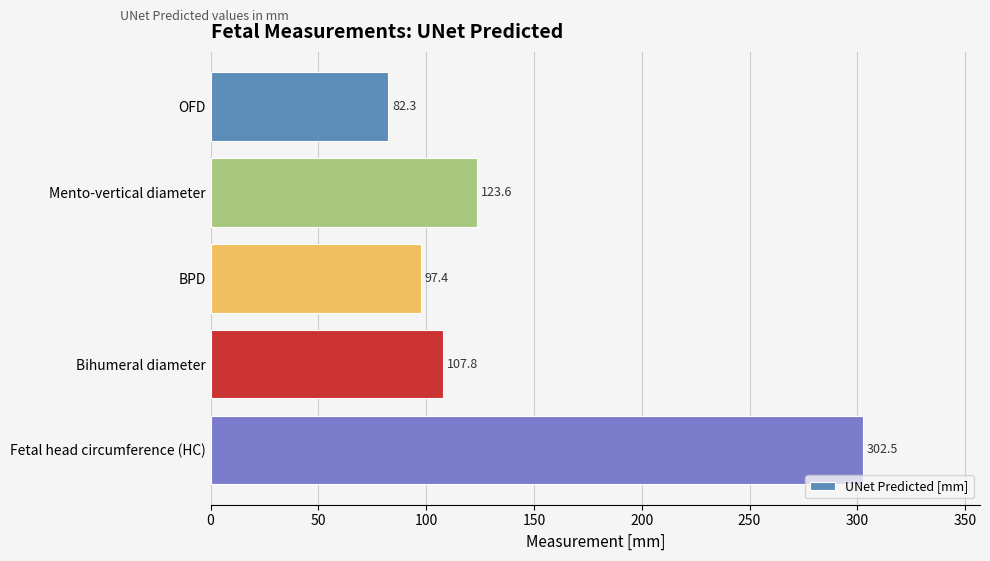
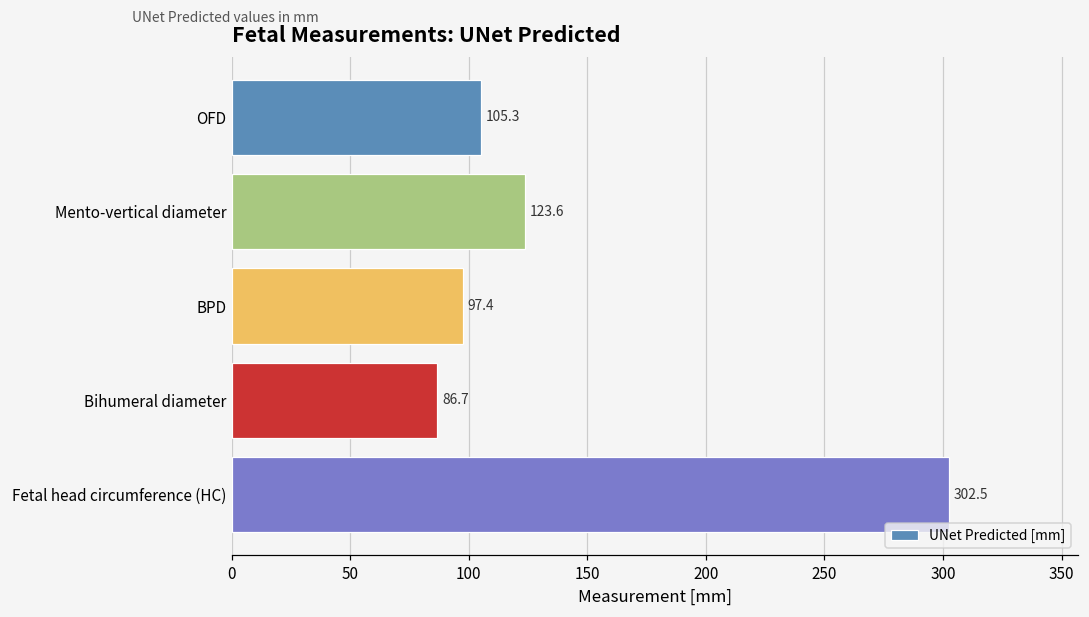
OFD: 82.3 -> 105.3
Bihumeral diameter: 107.8 -> 86.7
